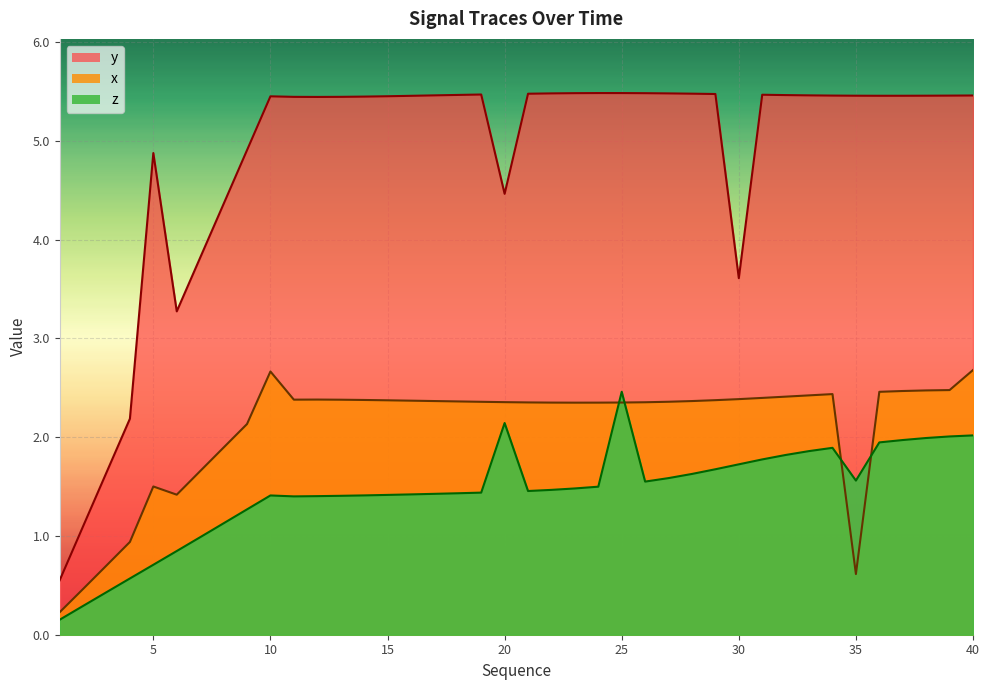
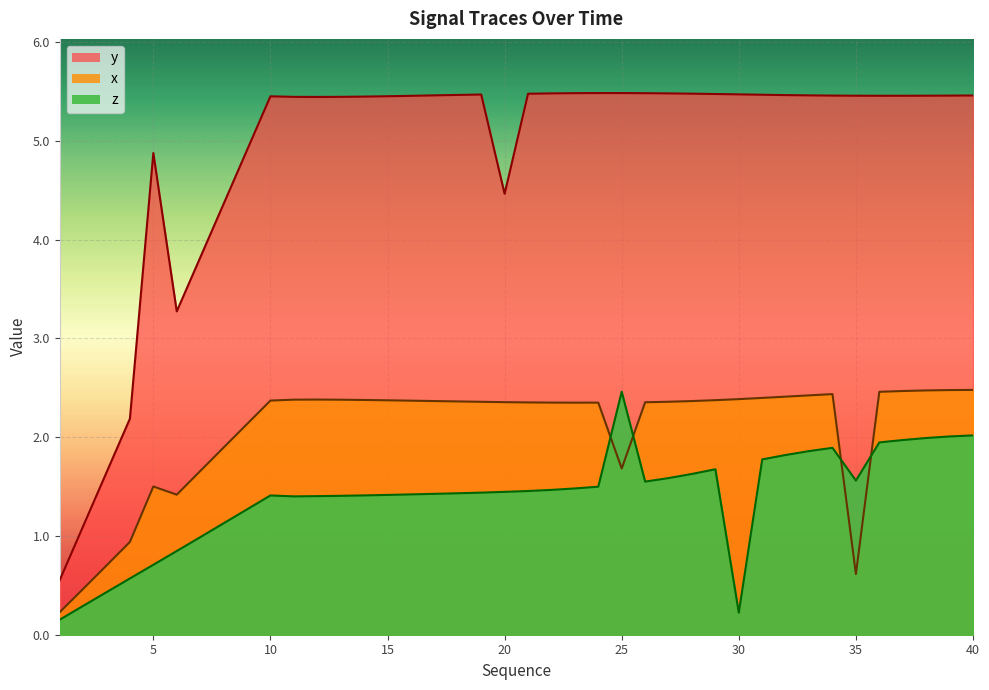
x, 10: 2.7 -> 2.4
z, 20: 2.1 -> 1.4
x, 25: 2.4 -> 1.7
y, 30: 3.6 -> 5.5
z, 30: 1.7 -> 0.2
x, 40: 2.7 -> 2.5
